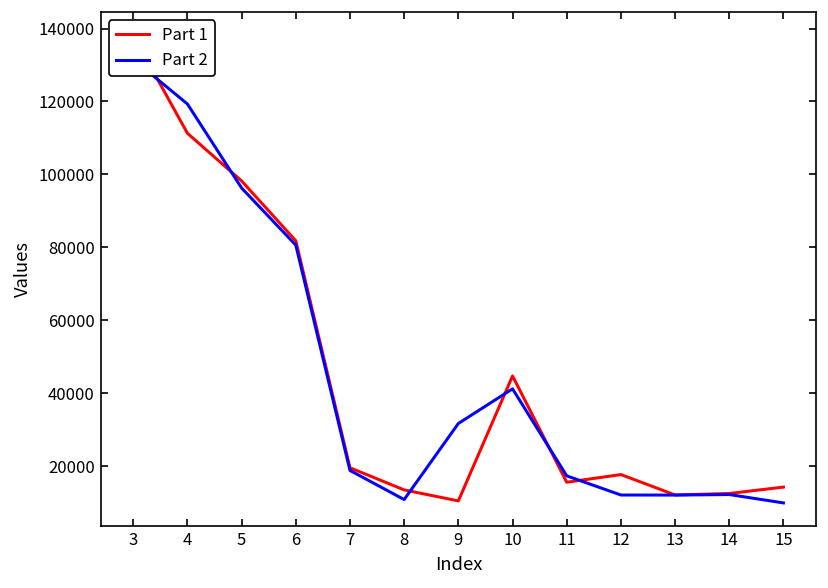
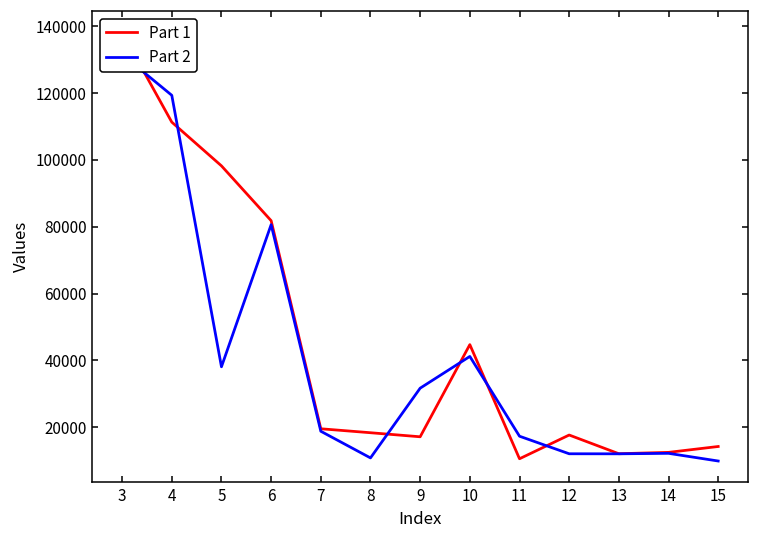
Part 2, 5: 96000 -> 38000
Part 1, 8: 13000 -> 18000
Part 1, 9: 10000 -> 17000
Part 1, 11: 16000 -> 11000
